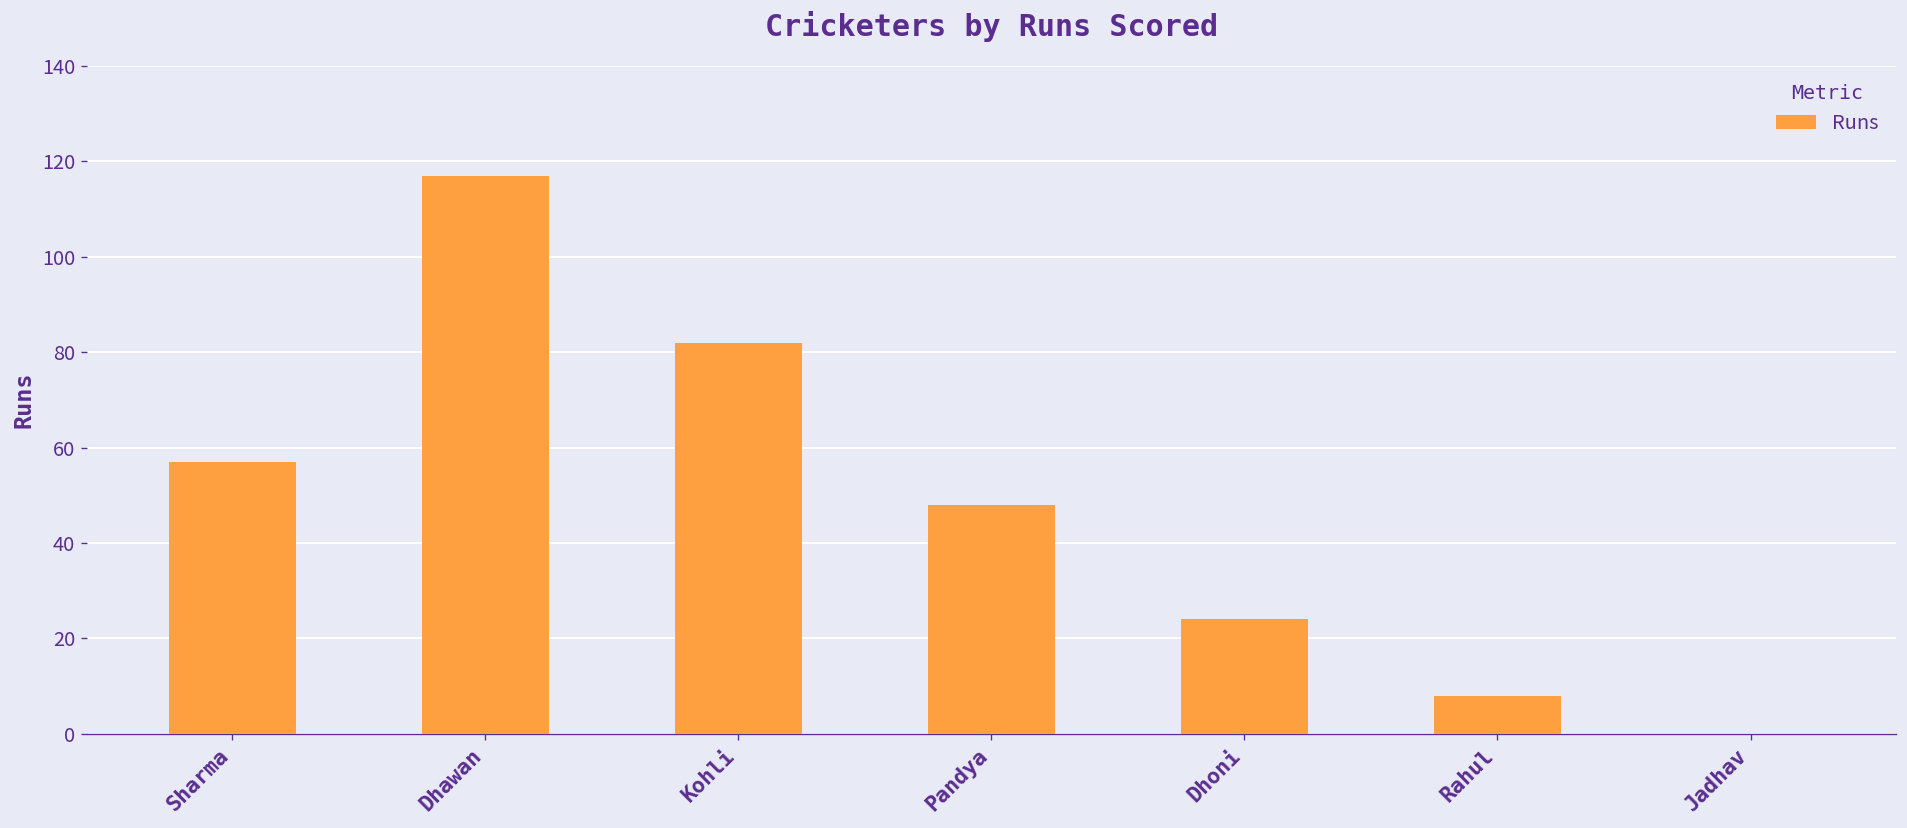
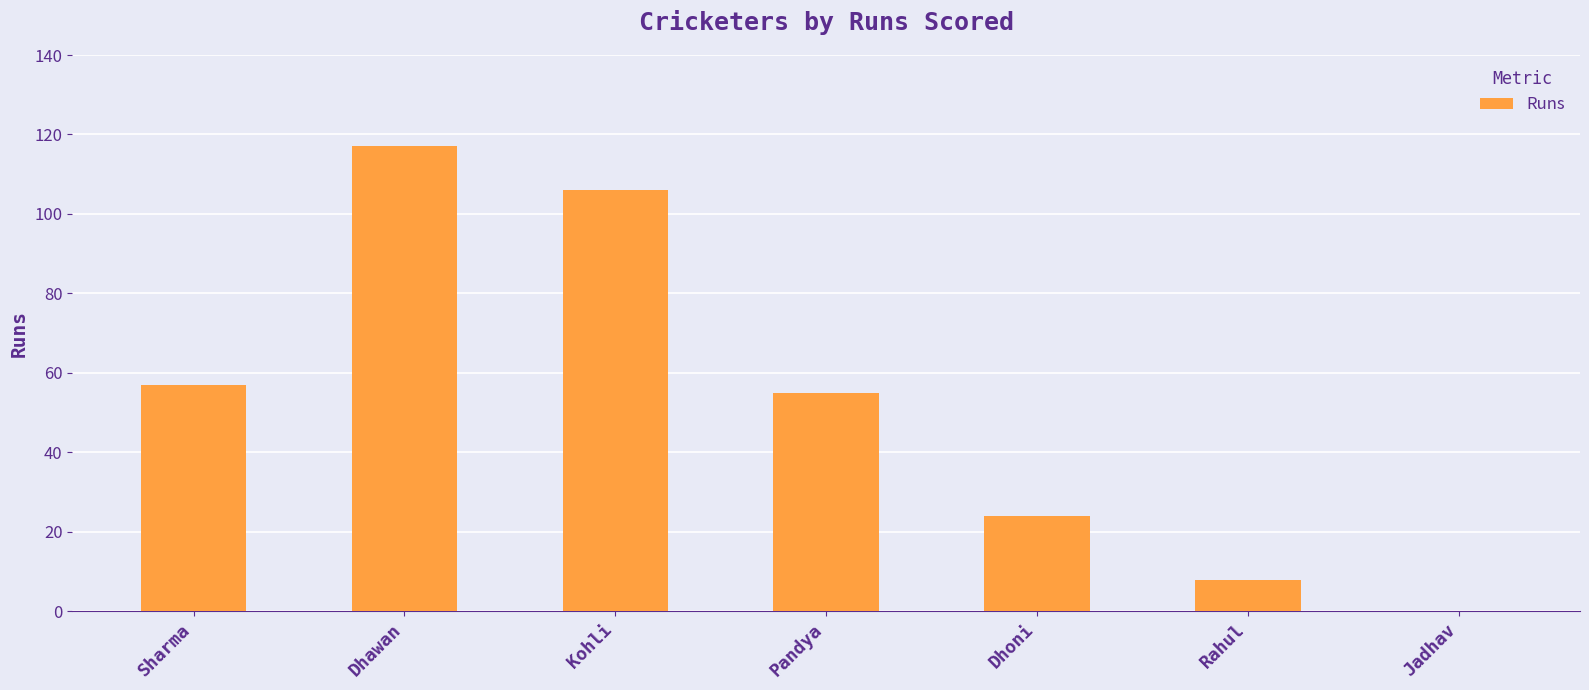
Kohli: 82 -> 106
Pandya: 48 -> 55
